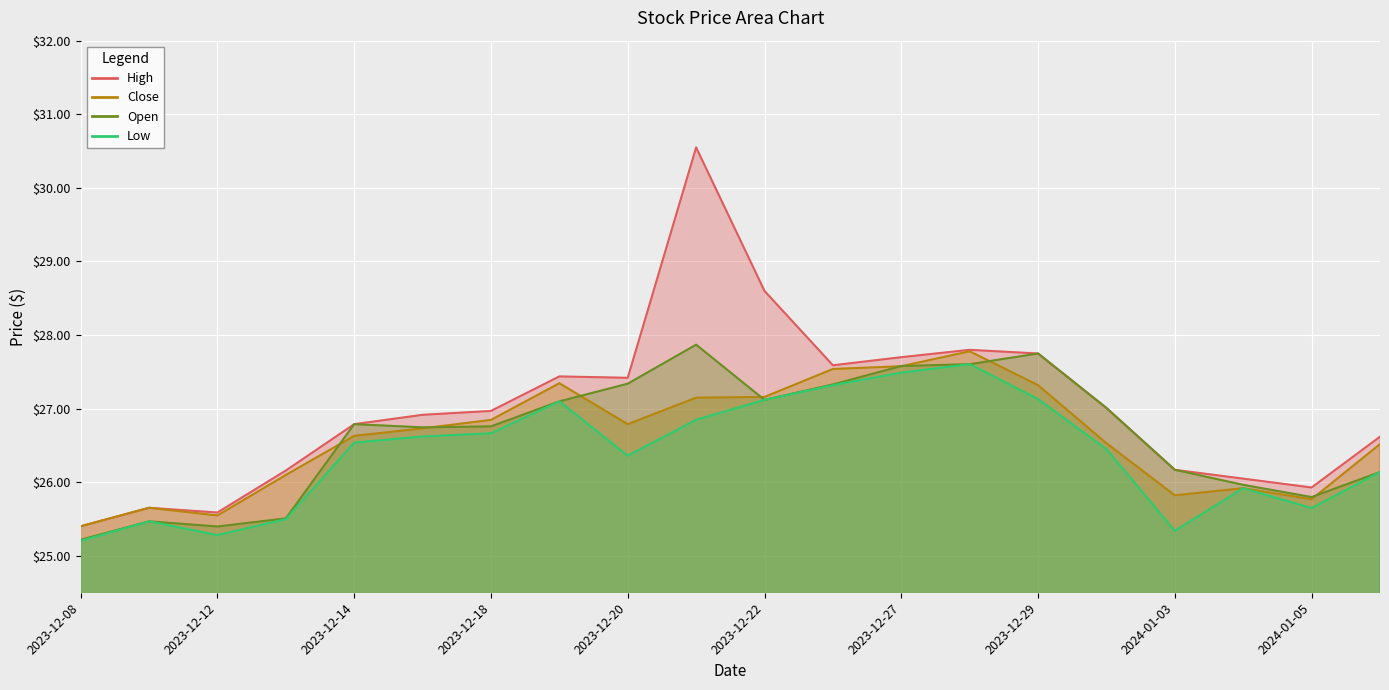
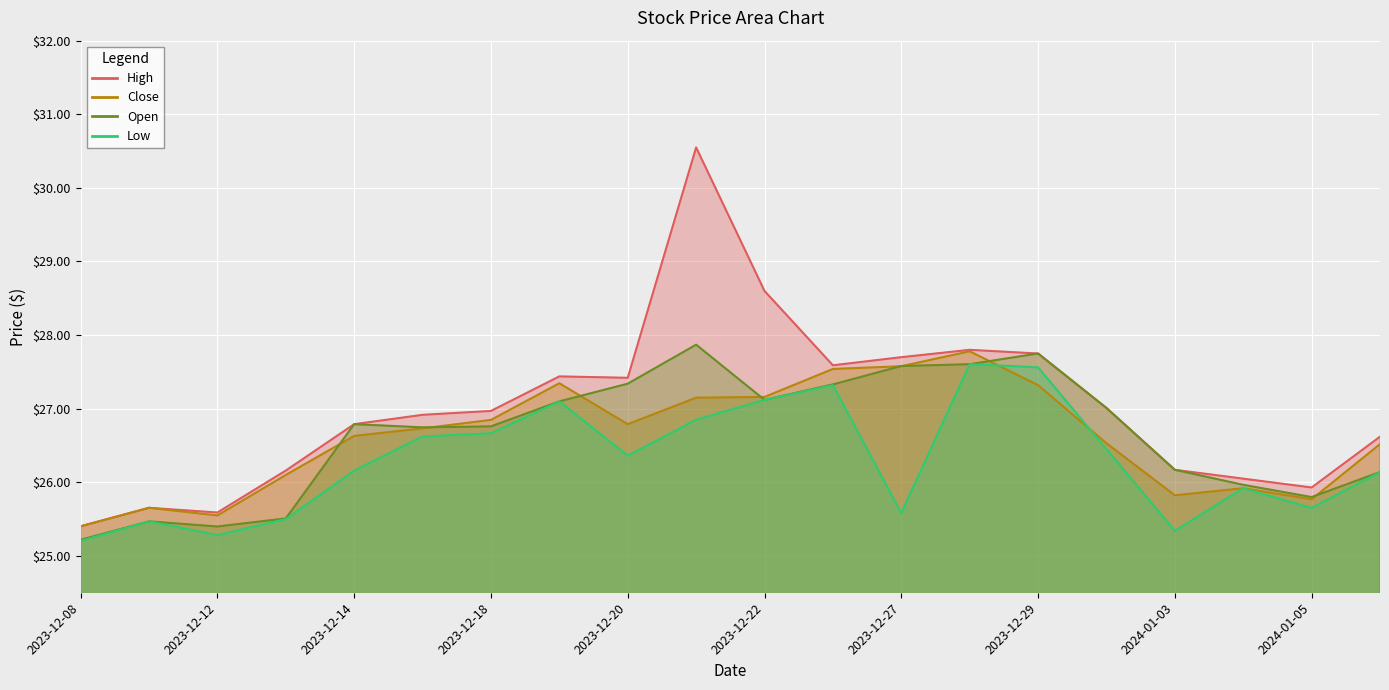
Low, 2023-12-14: $26.5 -> $26.2
Low, 2023-12-27: $27.5 -> $25.6
Low, 2023-12-29: $27.1 -> $27.6
